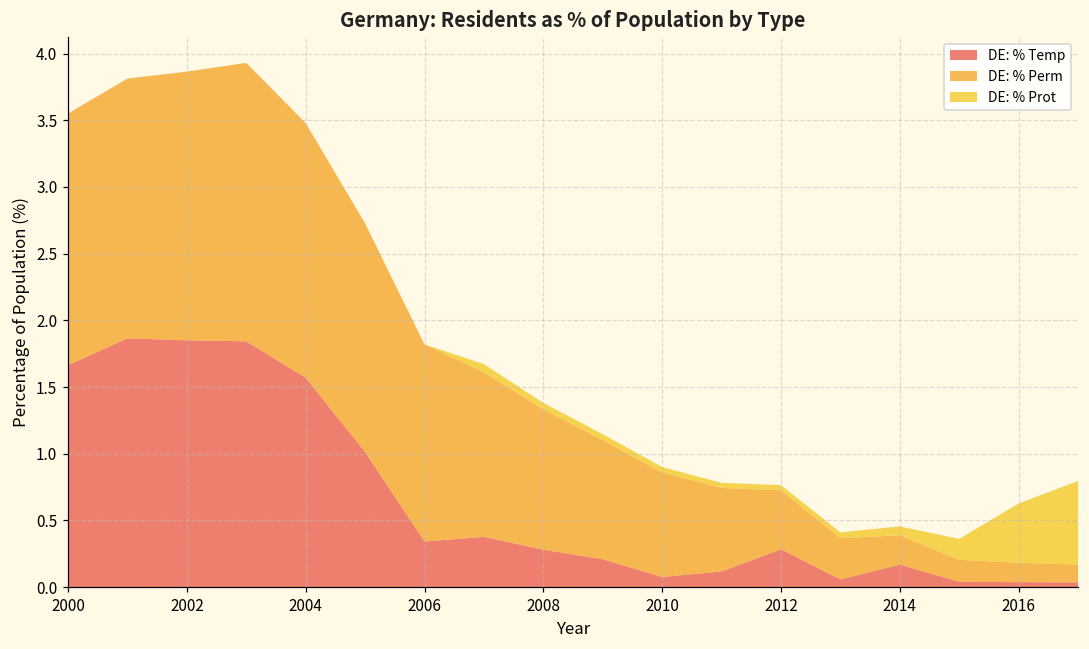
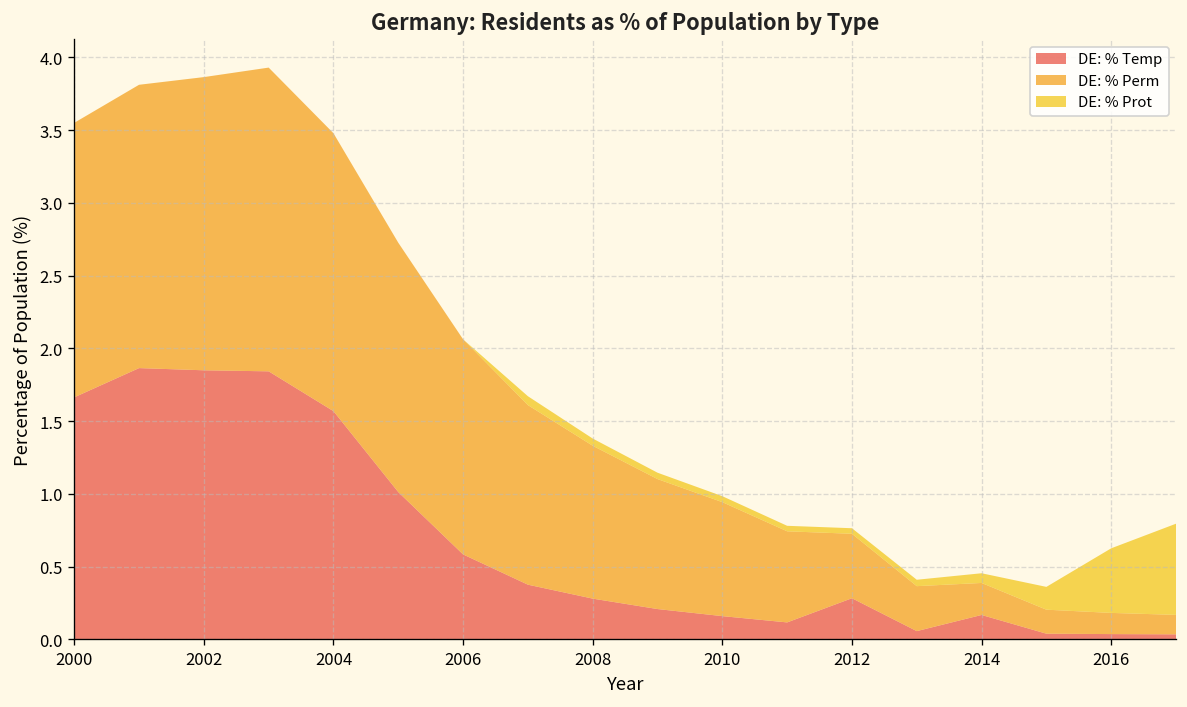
DE: % Temp, 2006: 0.34 -> 0.58
DE: % Temp, 2010: 0.08 -> 0.16
